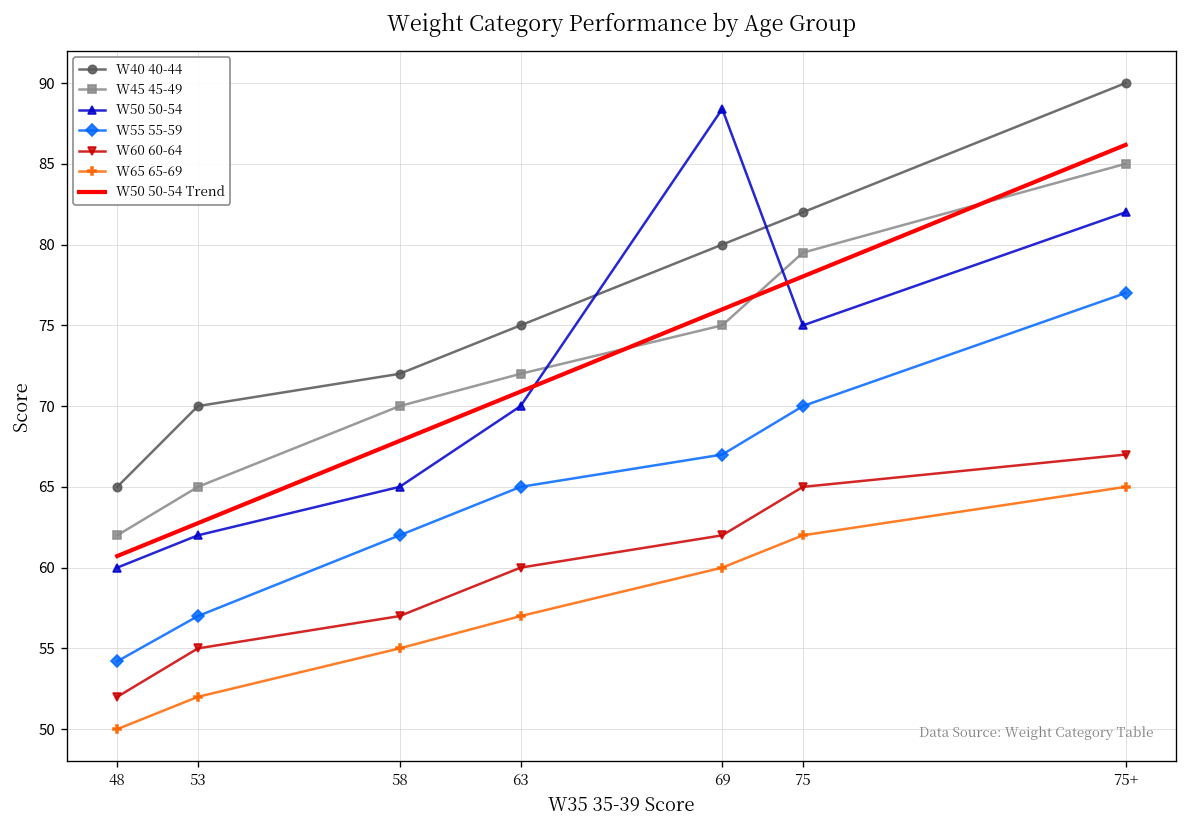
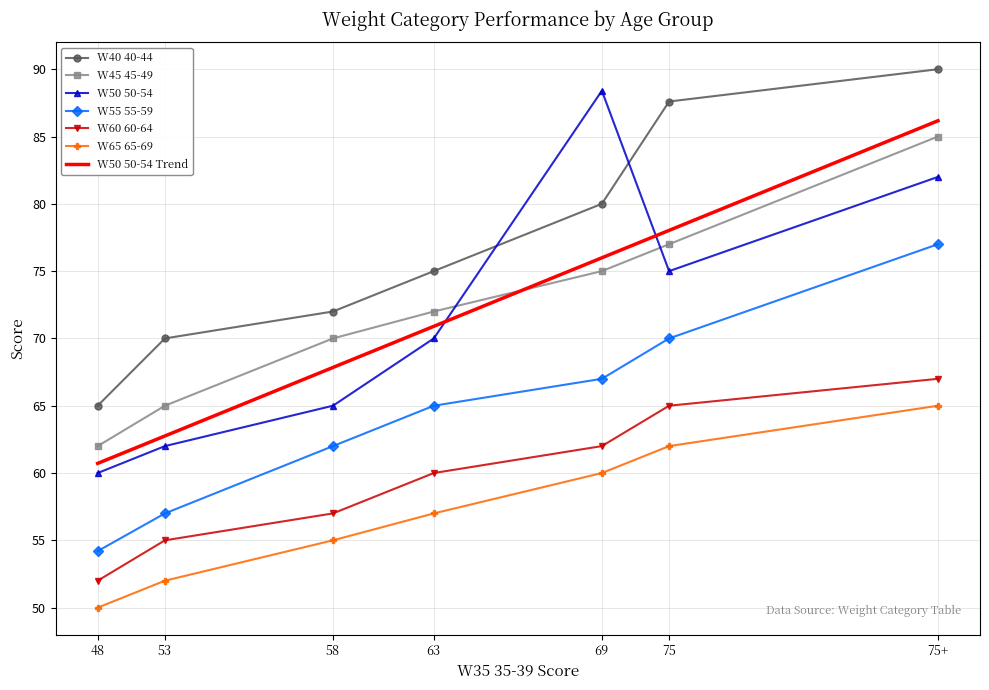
W40 40-44, 75: 82.0 -> 87.6
W45 45-49, 75: 79.5 -> 77.0
